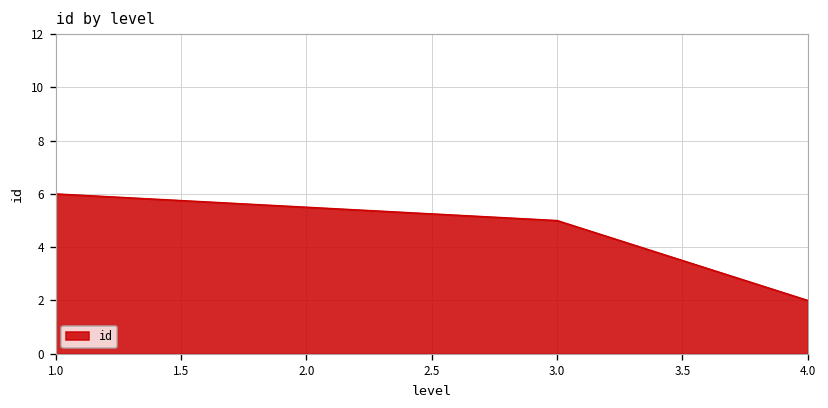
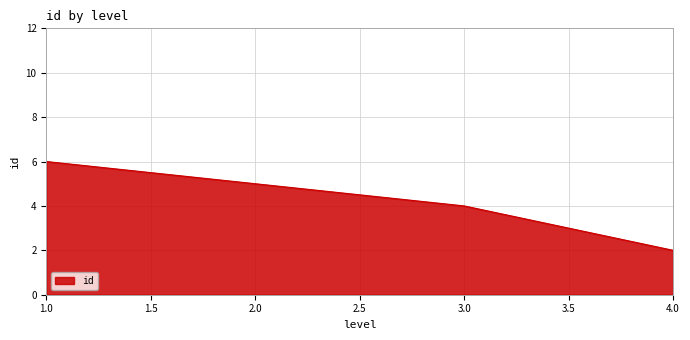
3.0: 5 -> 4
